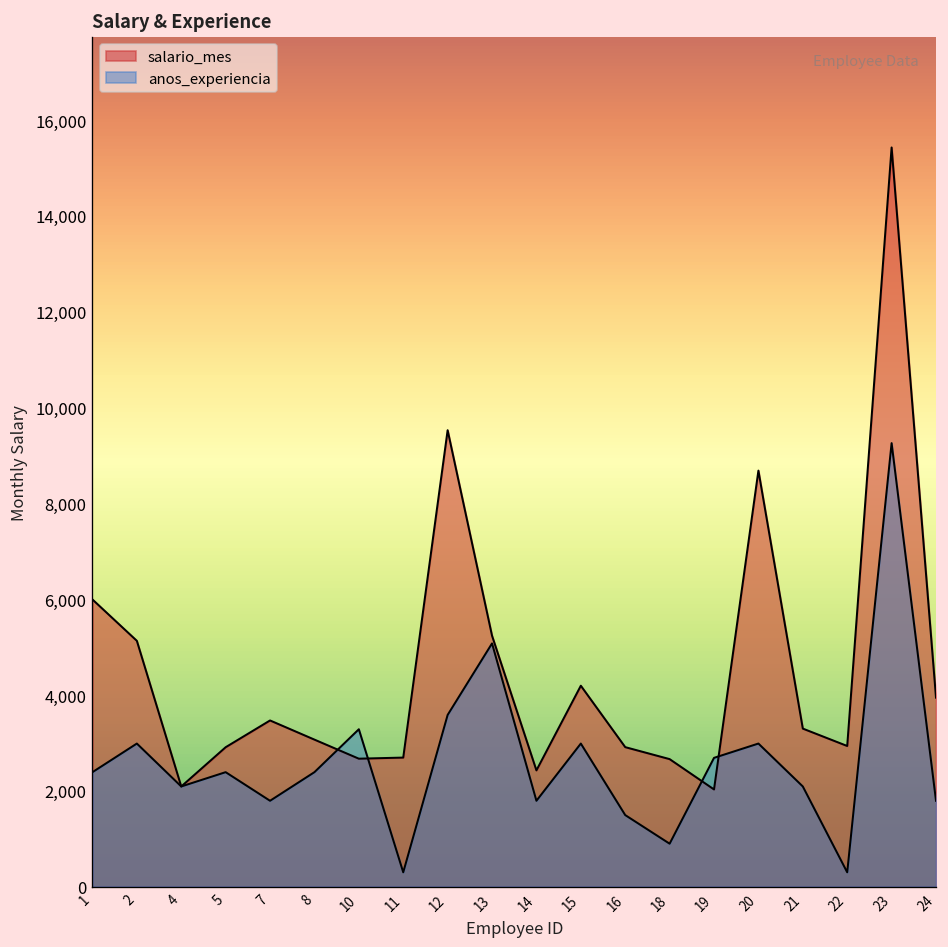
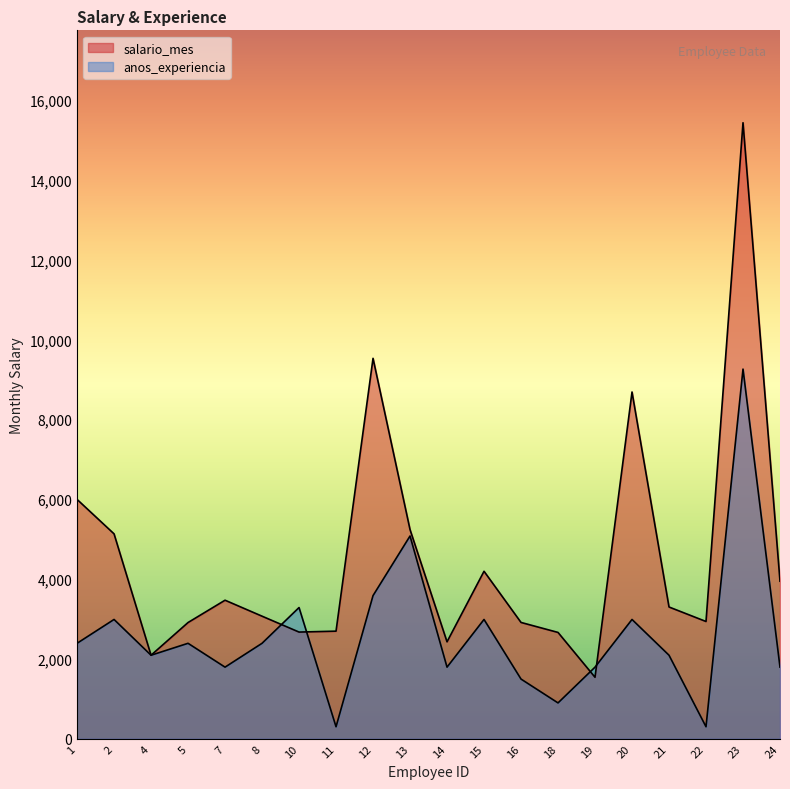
salario_mes, 19: 2,000 -> 1,500
anos_experiencia, 19: 2,700 -> 1,800
